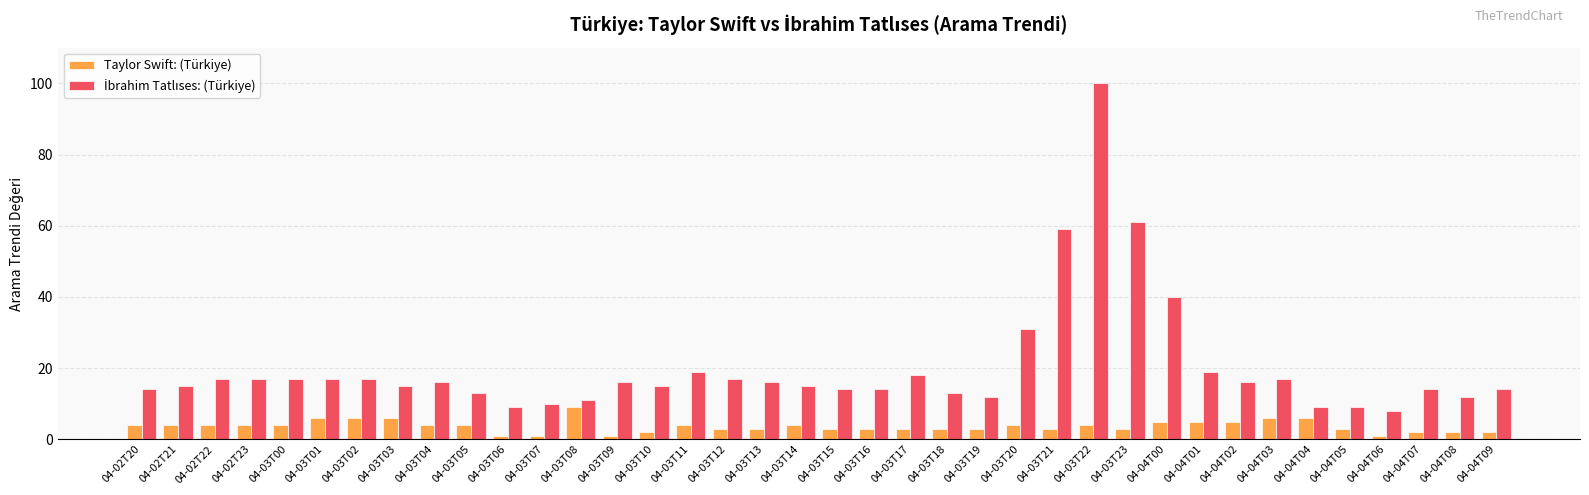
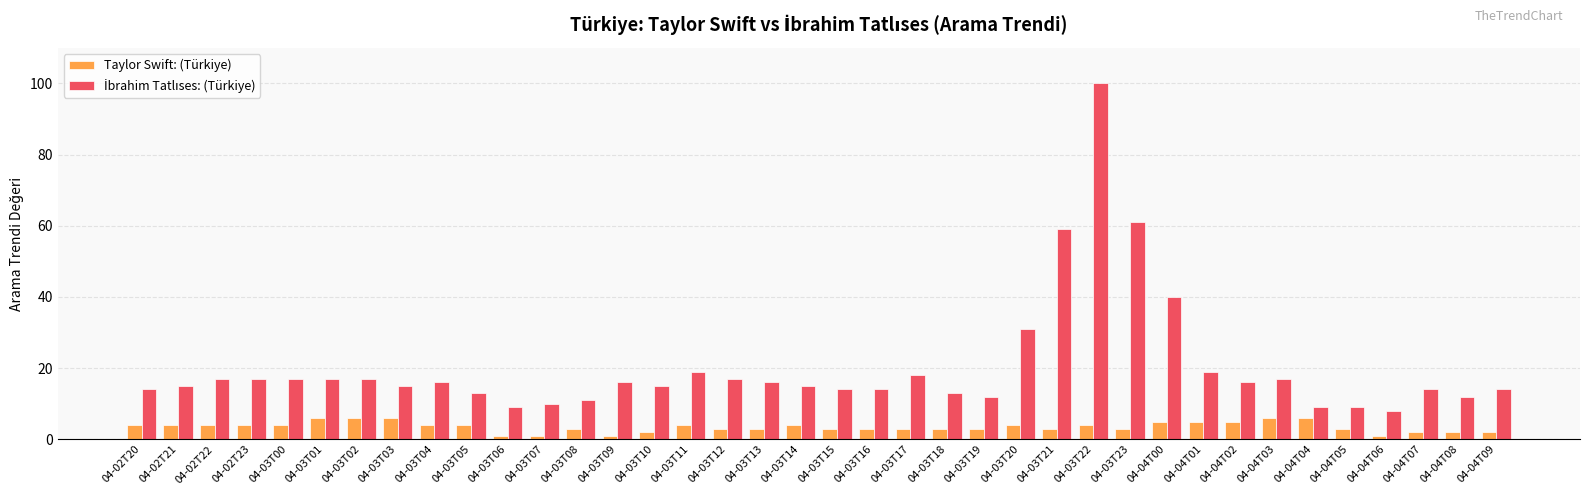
Taylor Swift: (Türkiye), 04-03T08: 9 -> 3
